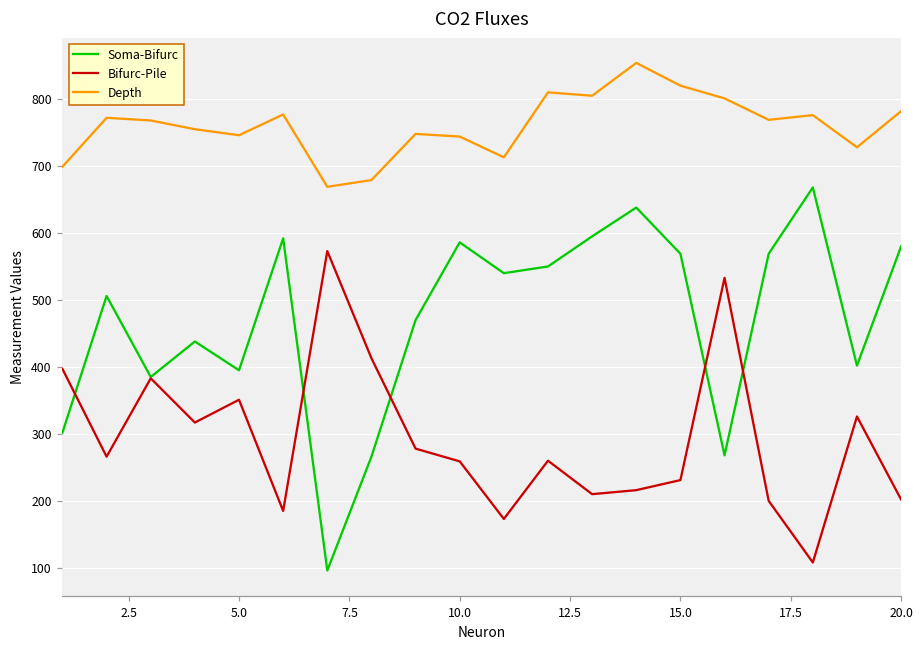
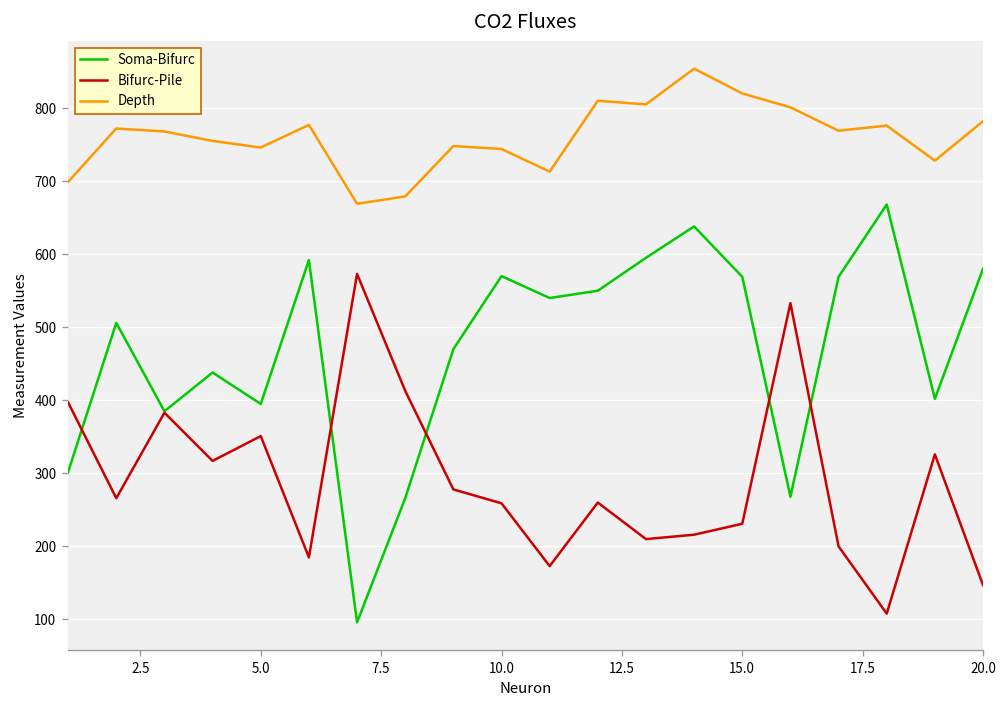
Soma-Bifurc, 10.0: 590 -> 570
Bifurc-Pile, 20.0: 200 -> 150
